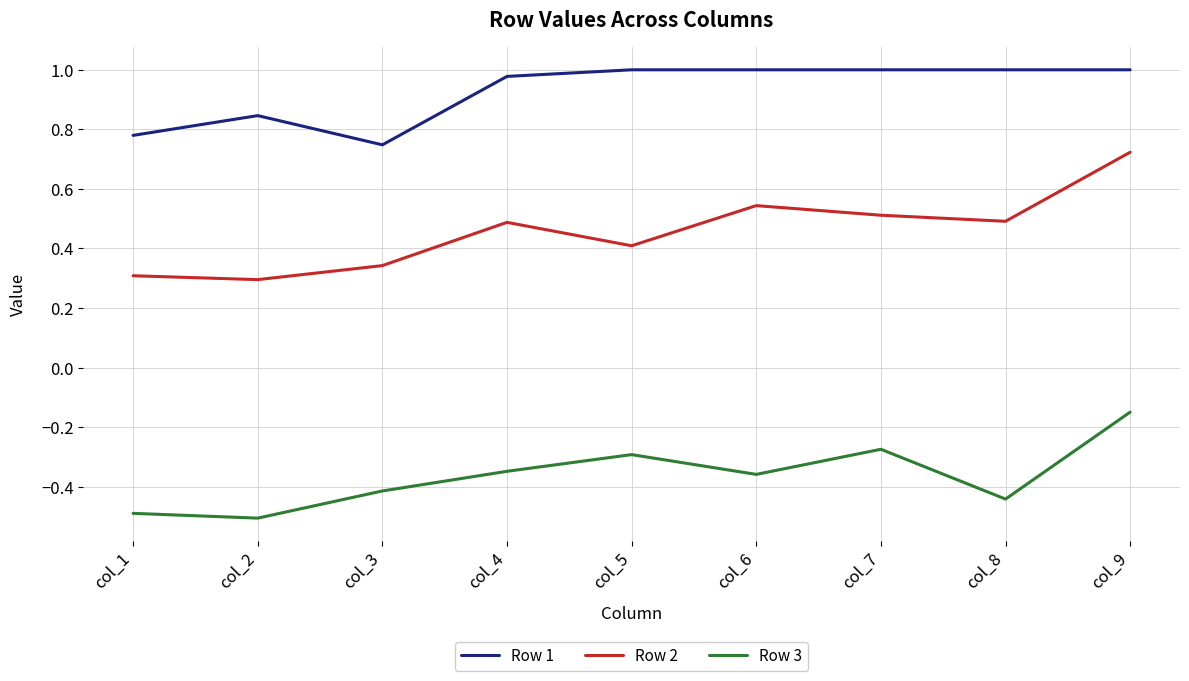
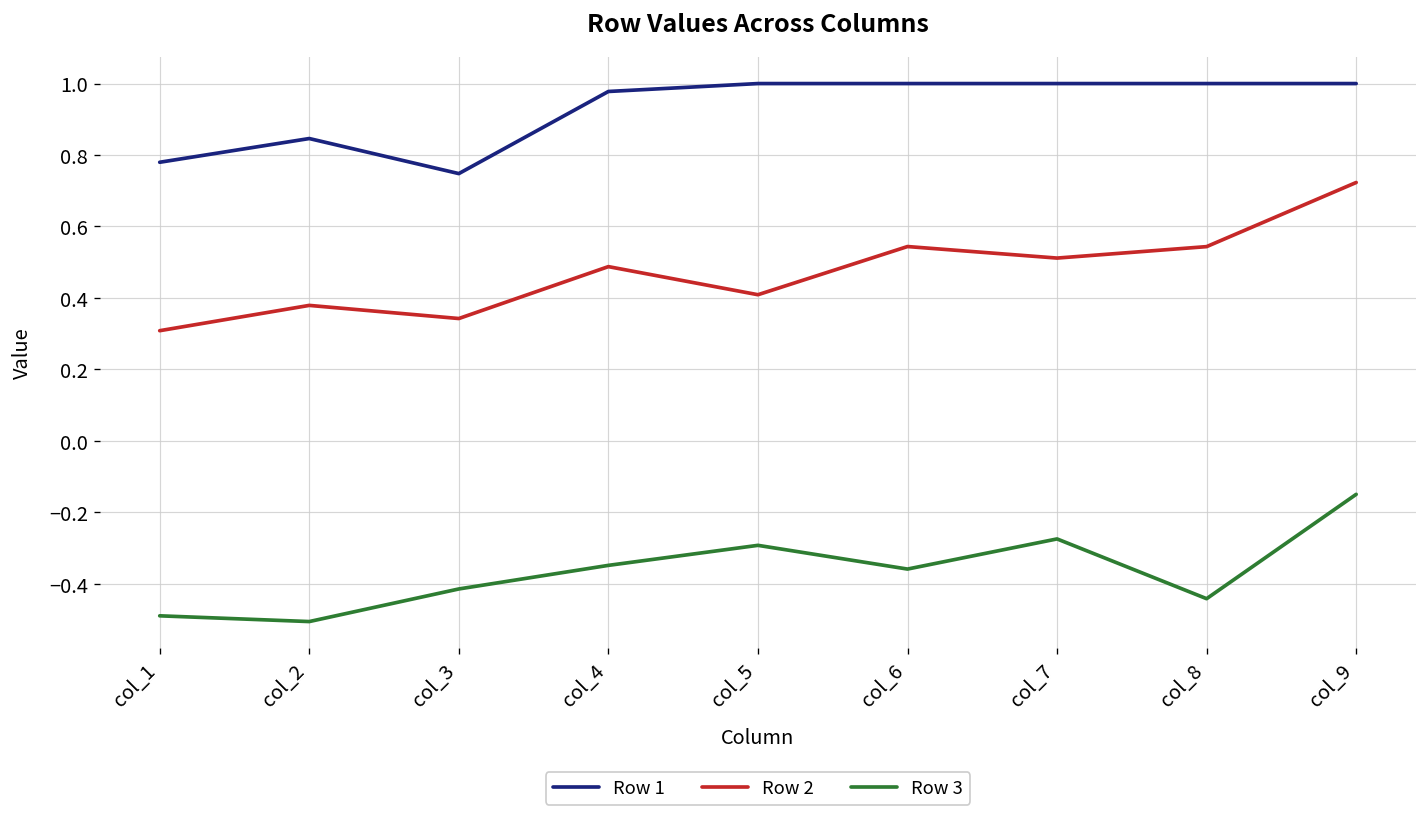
Row 2, col_2: 0.30 -> 0.38
Row 2, col_8: 0.49 -> 0.54
